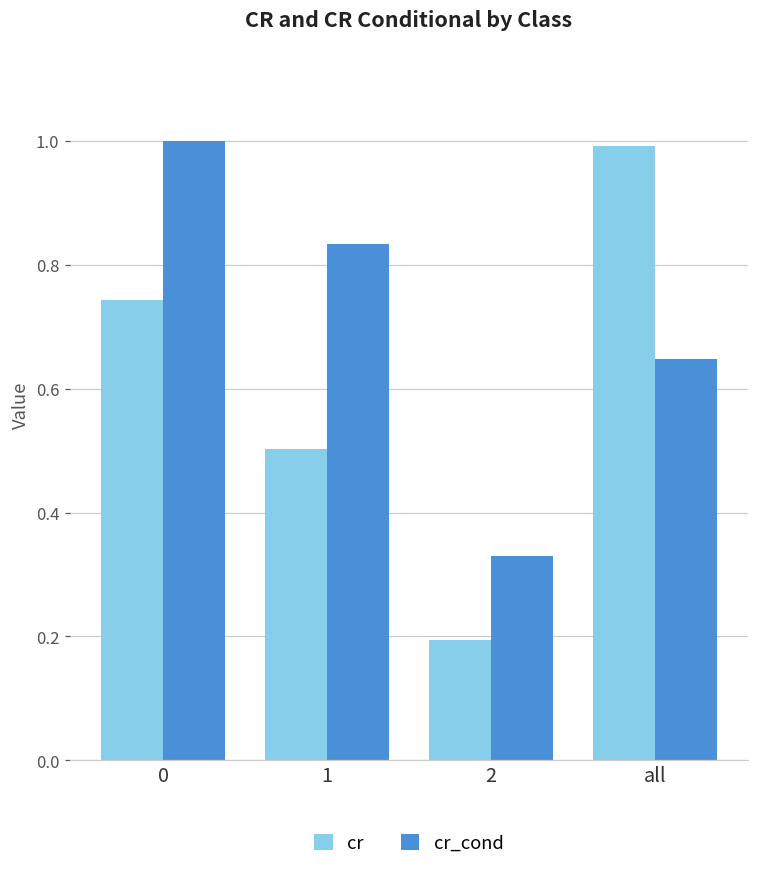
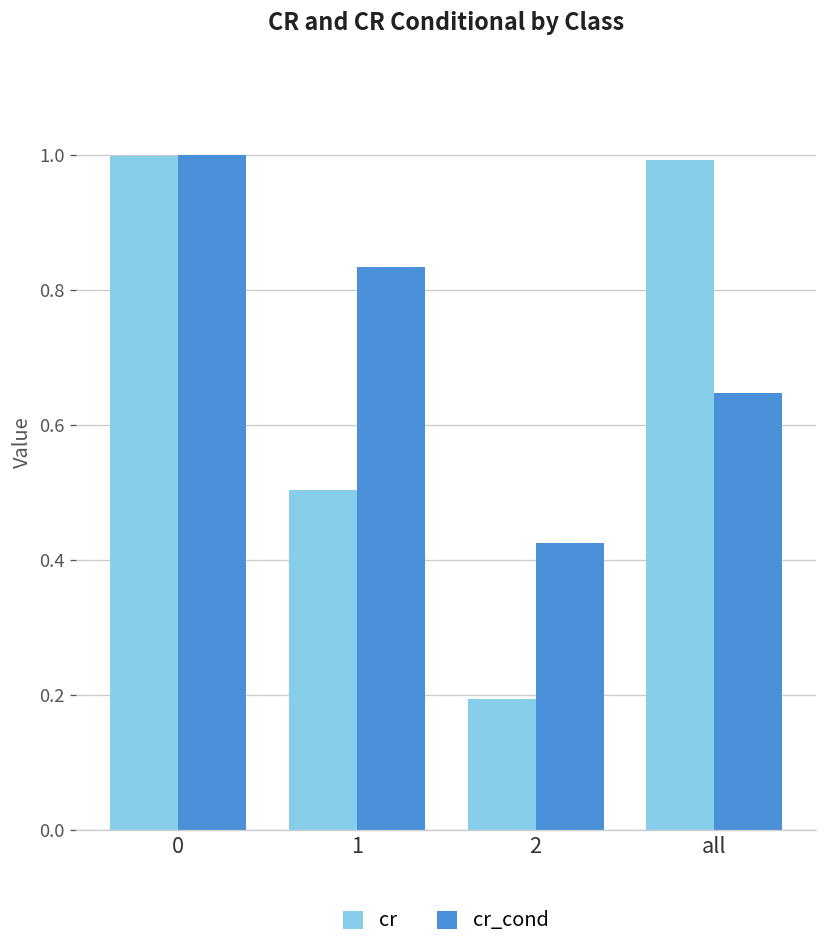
cr, 0: 0.74 -> 1.00
cr_cond, 2: 0.33 -> 0.43
